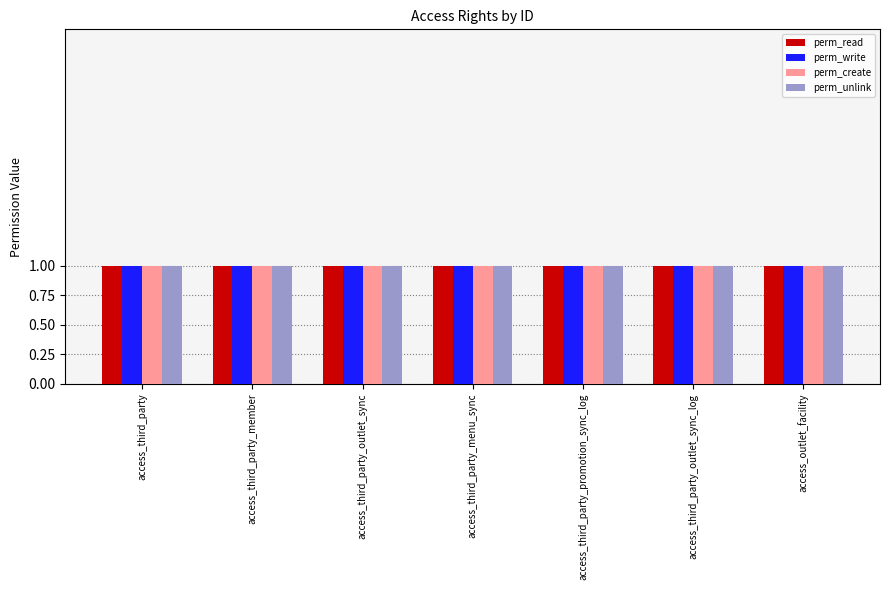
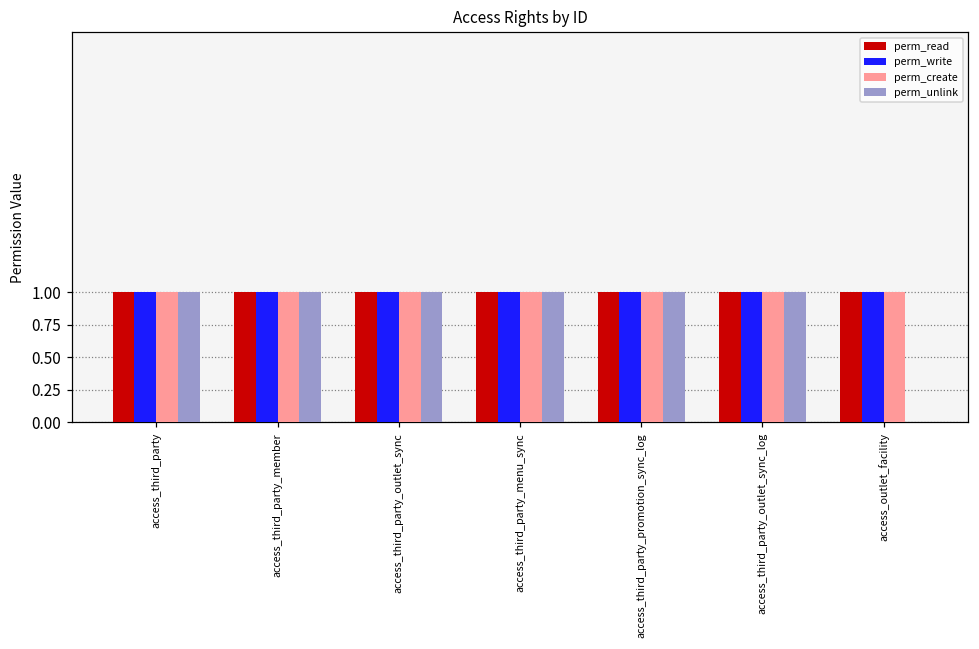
perm_unlink, access_outlet_facility: 1 -> 0
